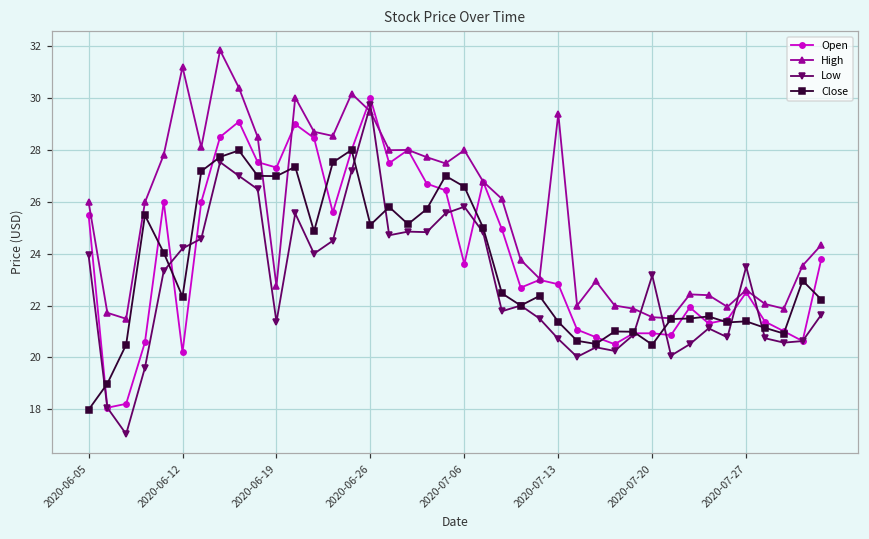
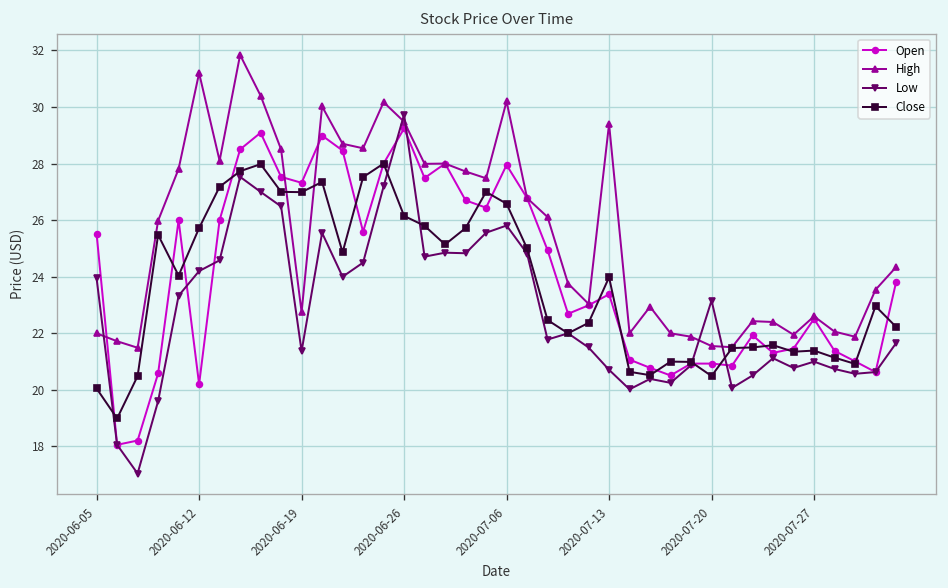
High, 2020-06-05: 26 -> 22
Close, 2020-06-05: 18.0 -> 20.1
Close, 2020-06-12: 22.3 -> 25.7
Open, 2020-06-26: 30.0 -> 29.2
Close, 2020-06-26: 25.1 -> 26.2
Open, 2020-07-06: 23.6 -> 28.0
High, 2020-07-06: 28.0 -> 30.2
Open, 2020-07-13: 22.8 -> 23.4
Close, 2020-07-13: 21.4 -> 24.0
Low, 2020-07-27: 23.5 -> 21.0
